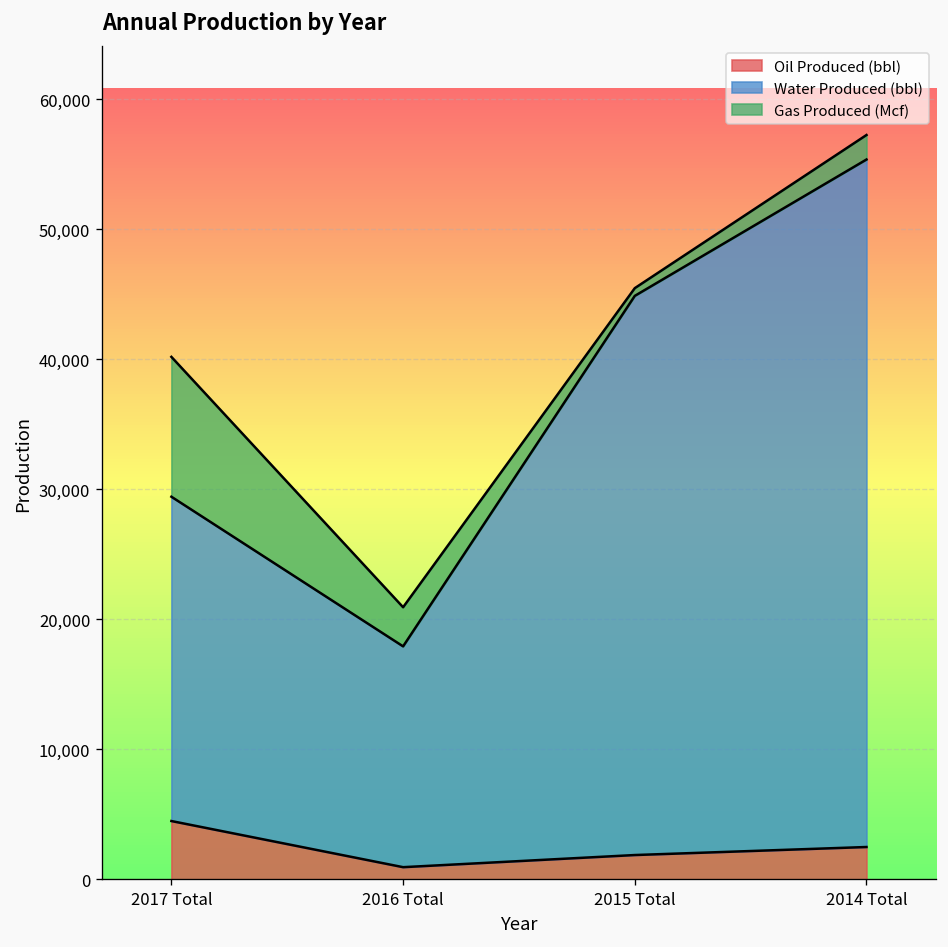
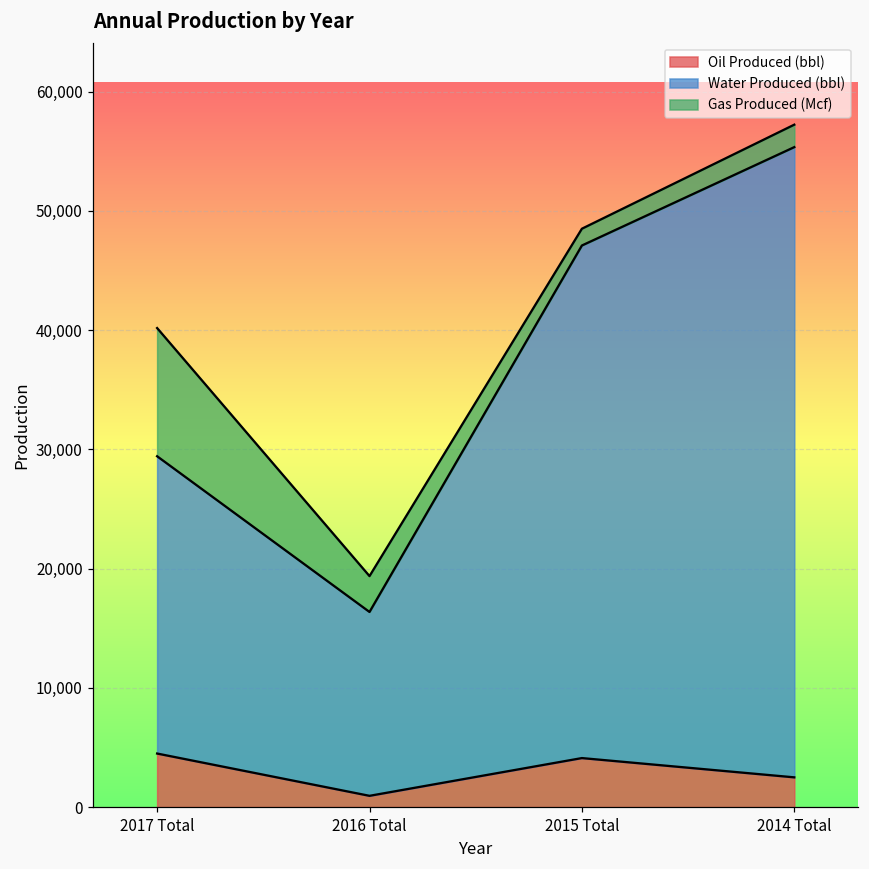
Water Produced (bbl), 2016 Total: 17,000 -> 15,400
Oil Produced (bbl), 2015 Total: 1,900 -> 4,100
Gas Produced (Mcf), 2015 Total: 600 -> 1,400
